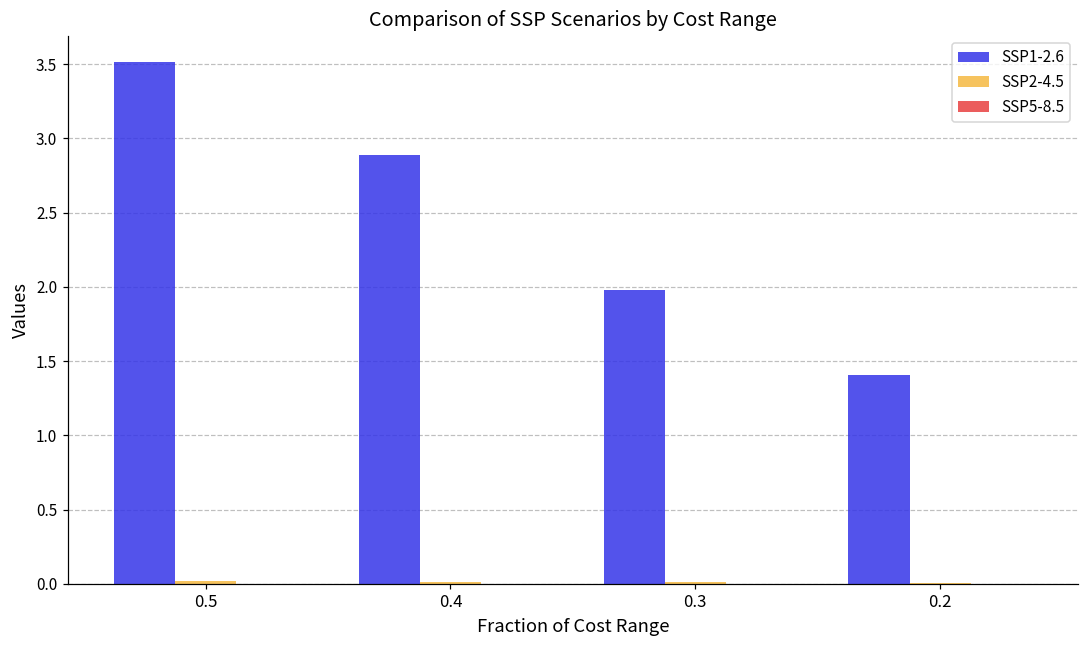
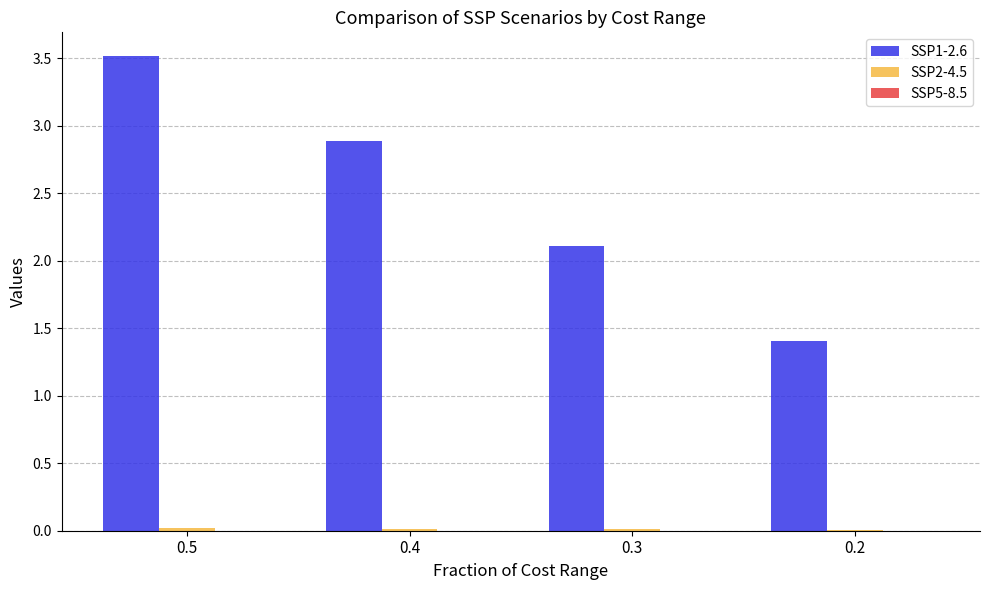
SSP1-2.6, 0.3: 1.98 -> 2.11
